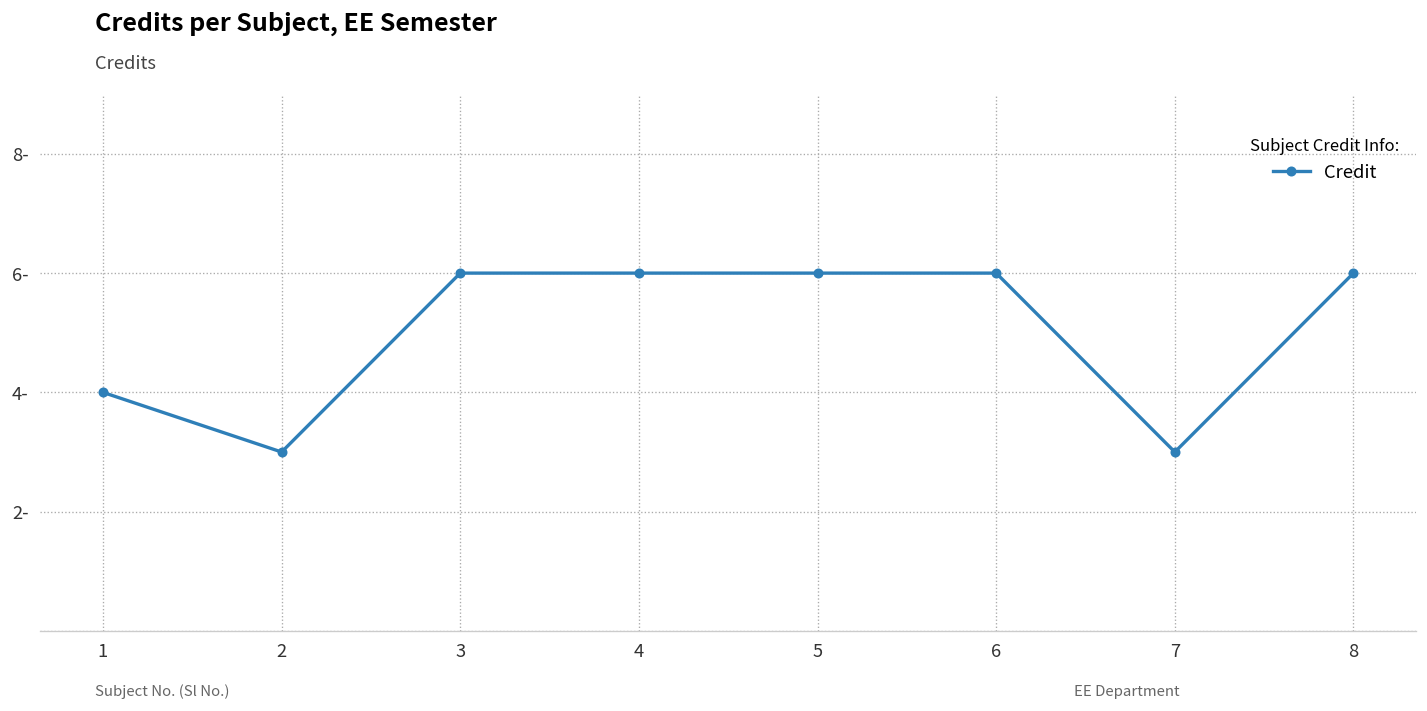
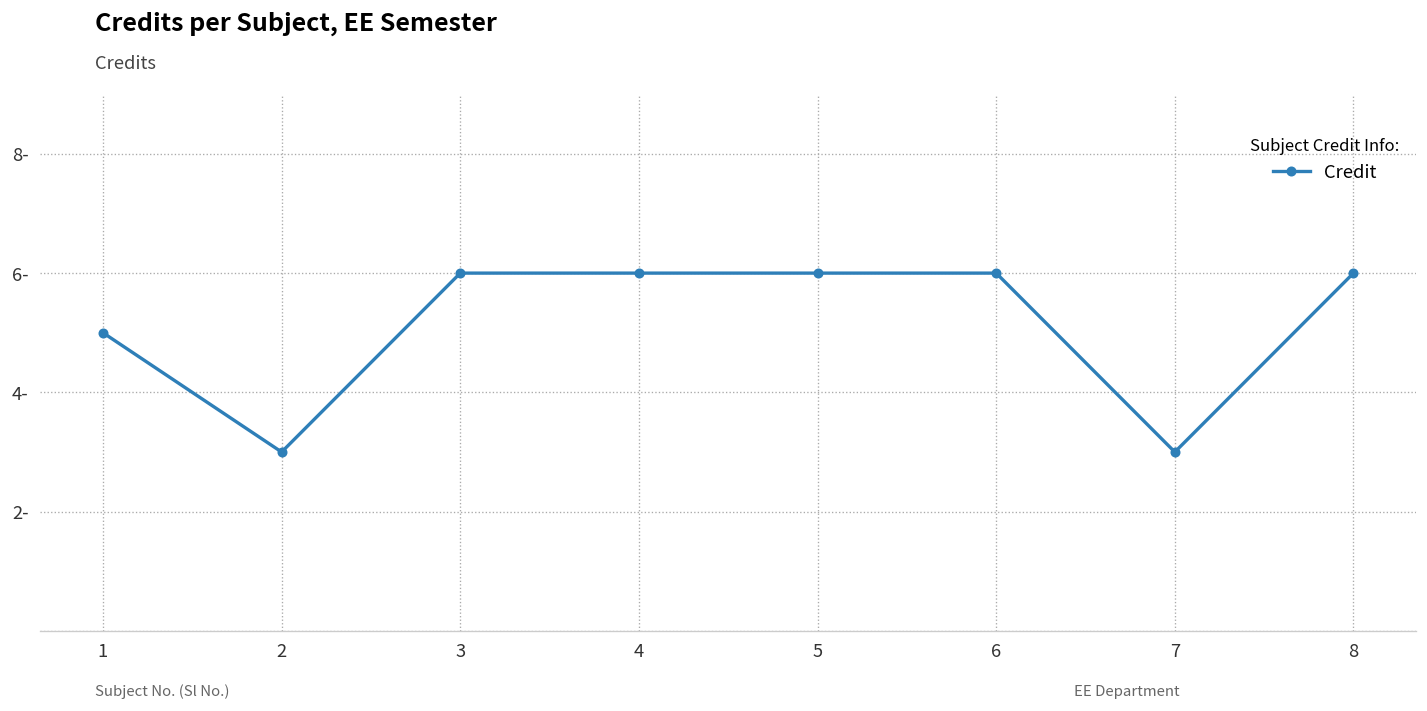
1: 4- -> 5-
